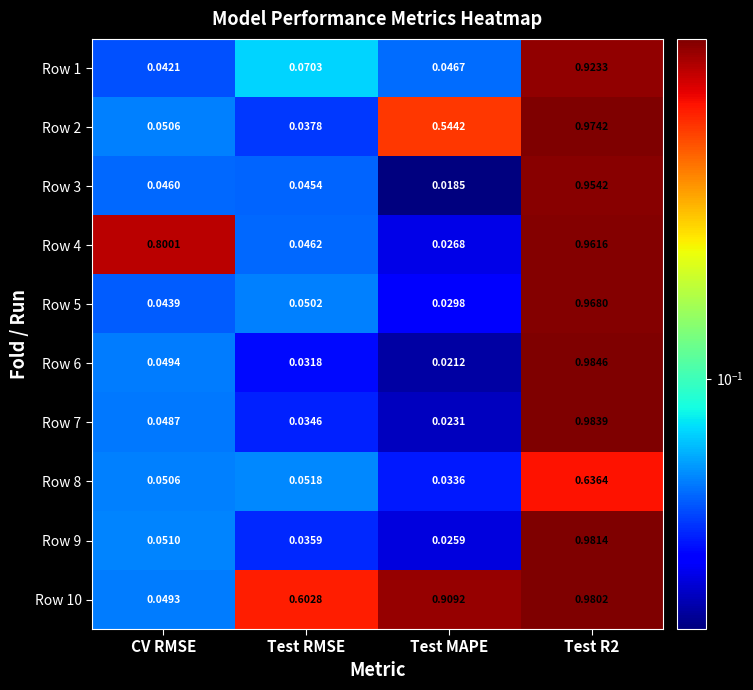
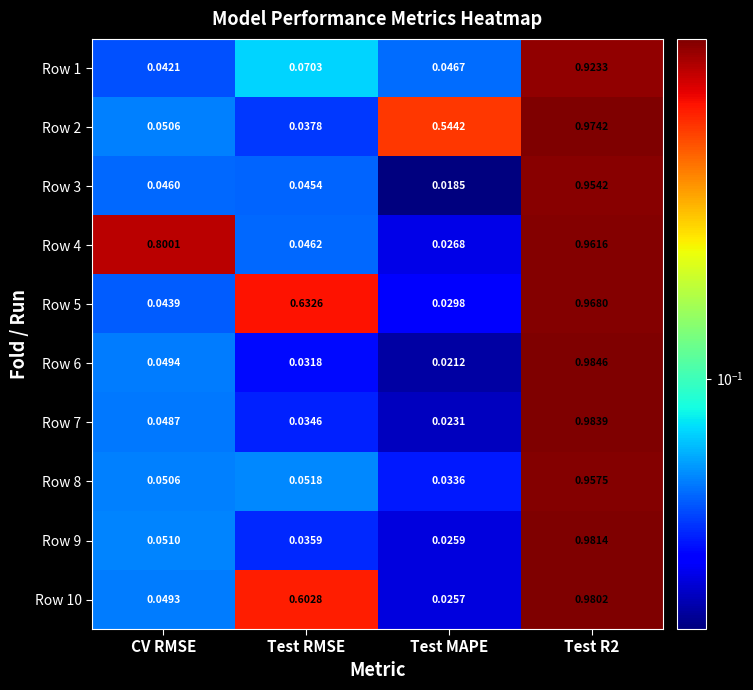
Row 5, Test RMSE: 0.0502 -> 0.6326
Row 8, Test R2: 0.6364 -> 0.9575
Row 10, Test MAPE: 0.9092 -> 0.0257
